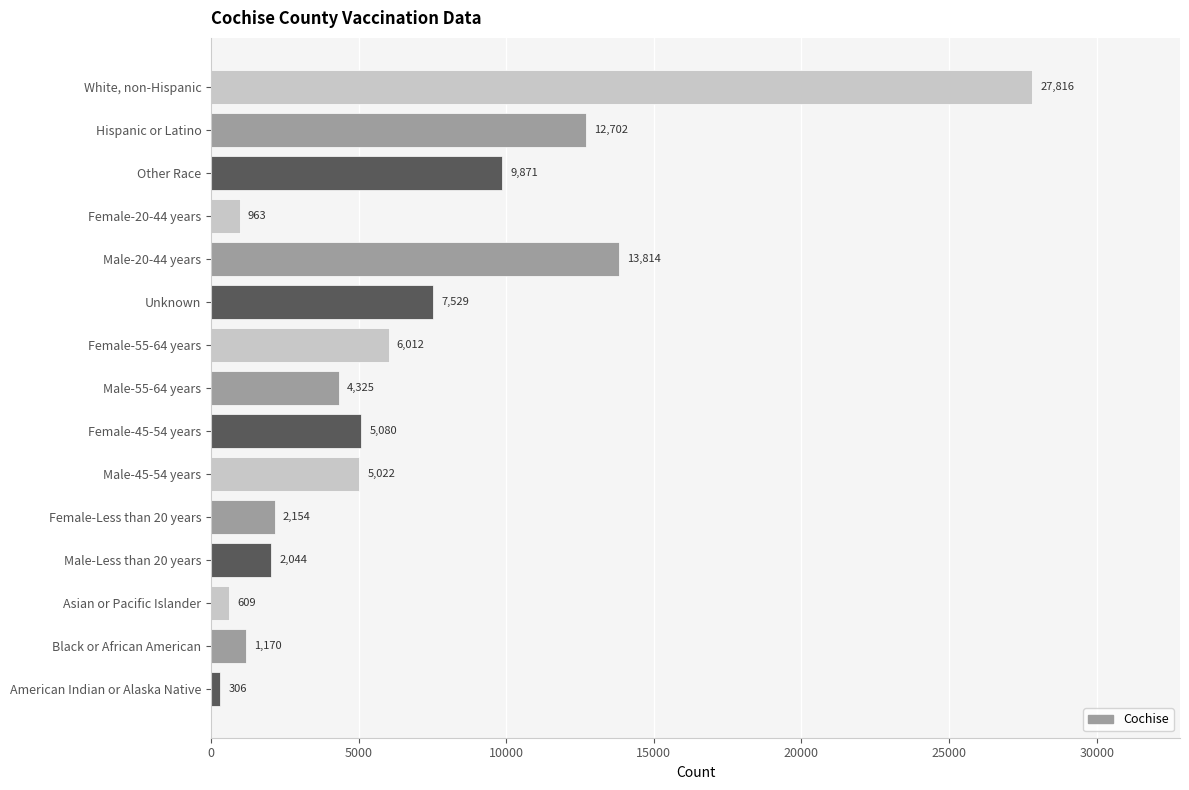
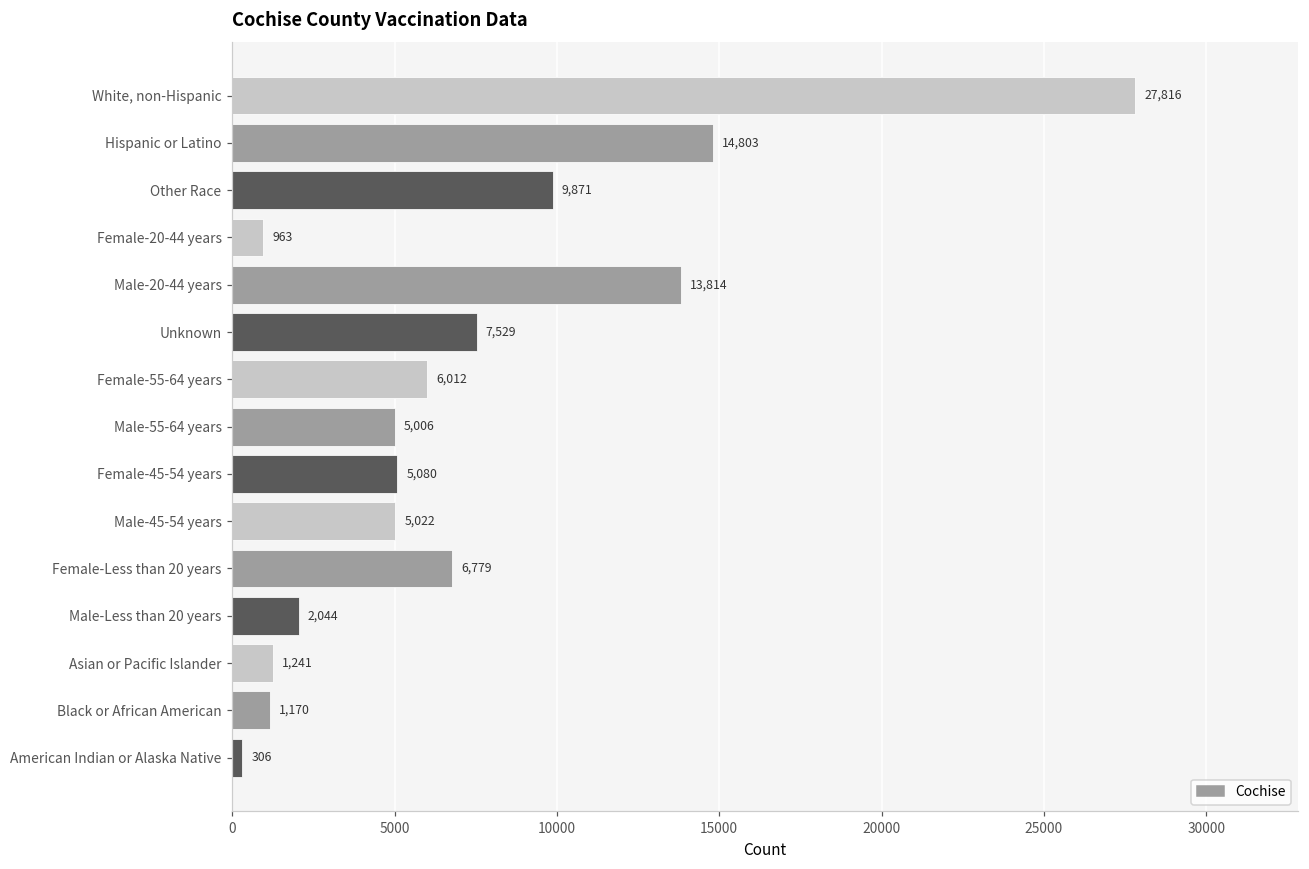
Hispanic or Latino: 12,702 -> 14,803
Male-55-64 years: 4,325 -> 5,006
Female-Less than 20 years: 2,154 -> 6,779
Asian or Pacific Islander: 609 -> 1,241
